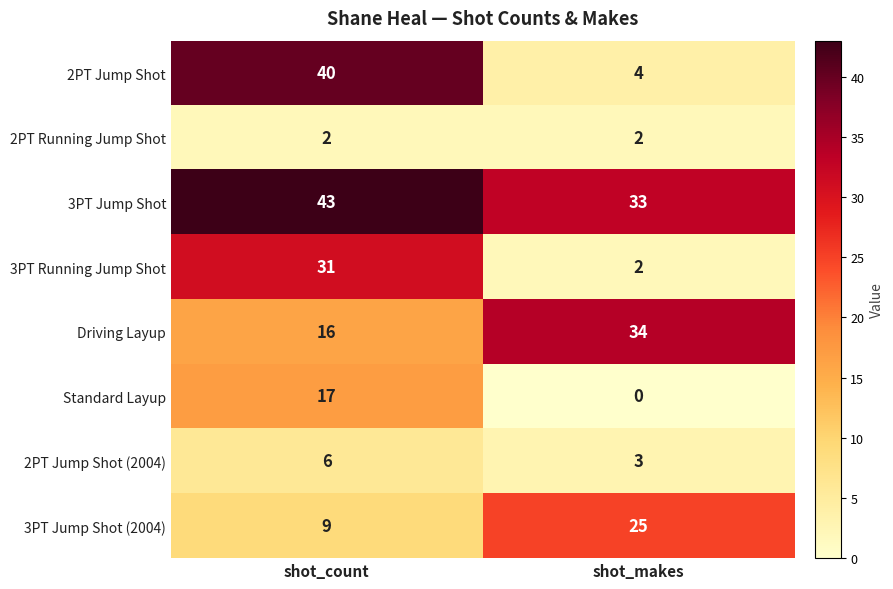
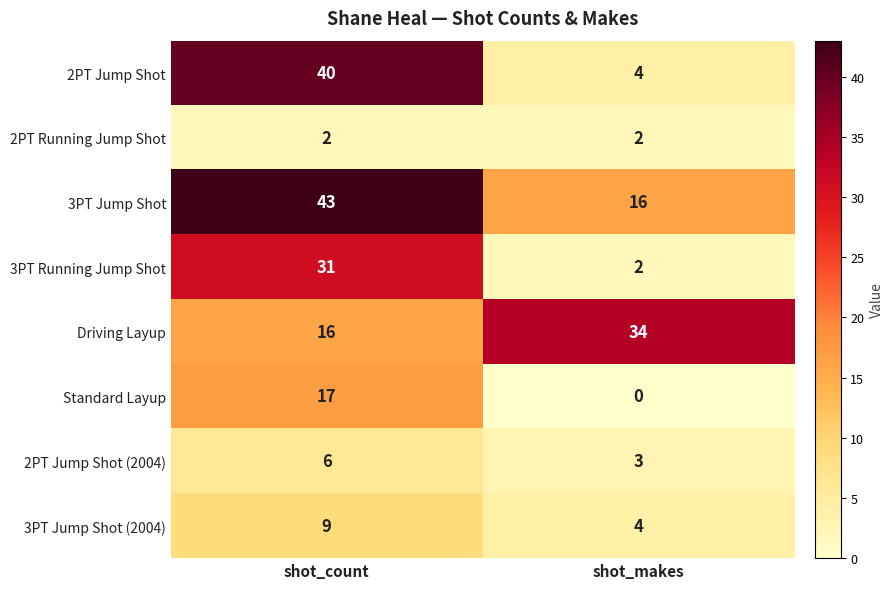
3PT Jump Shot, shot_makes: 33 -> 16
3PT Jump Shot (2004), shot_makes: 25 -> 4
